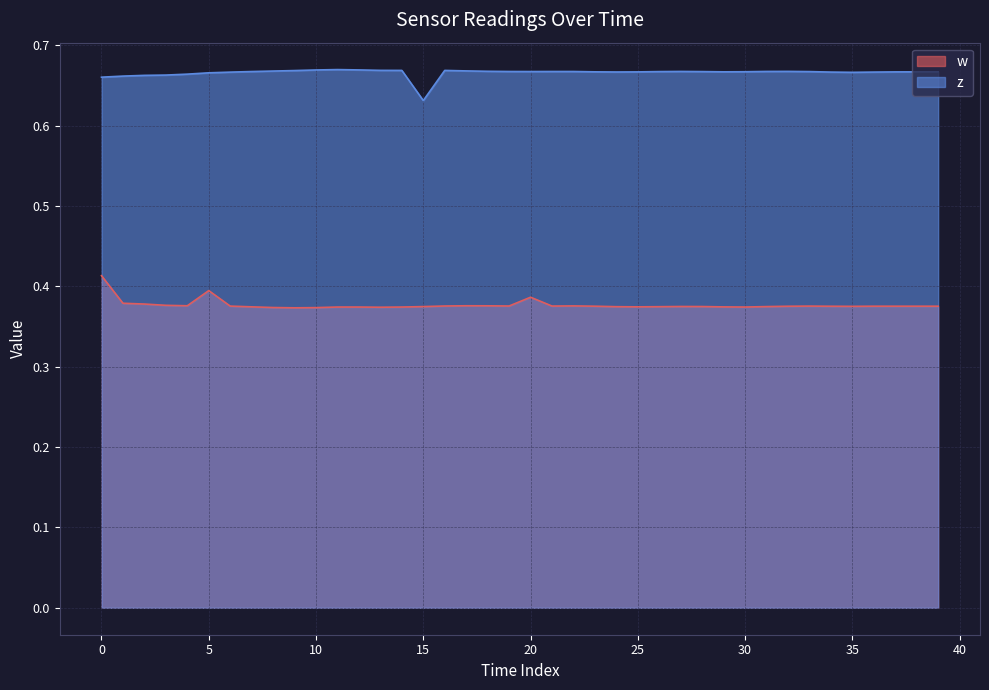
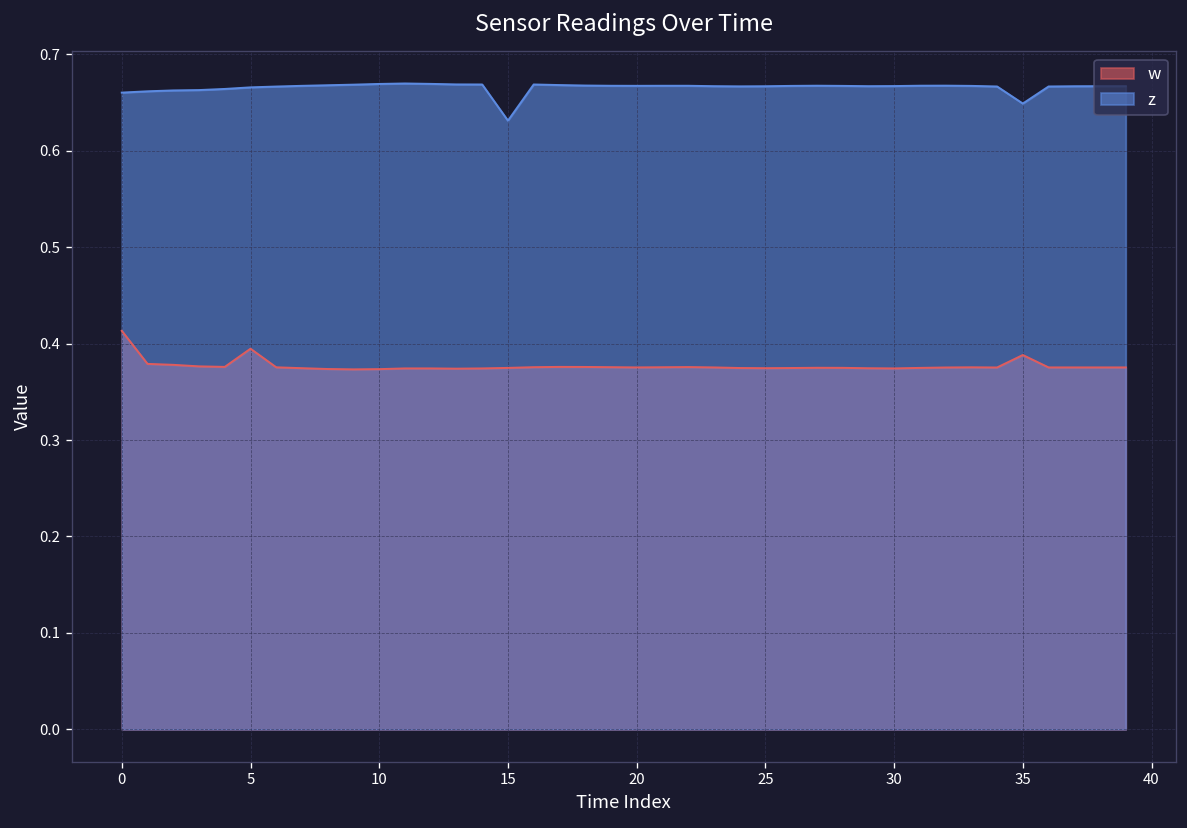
w, 20: 0.39 -> 0.38
w, 35: 0.38 -> 0.39
z, 35: 0.67 -> 0.65
